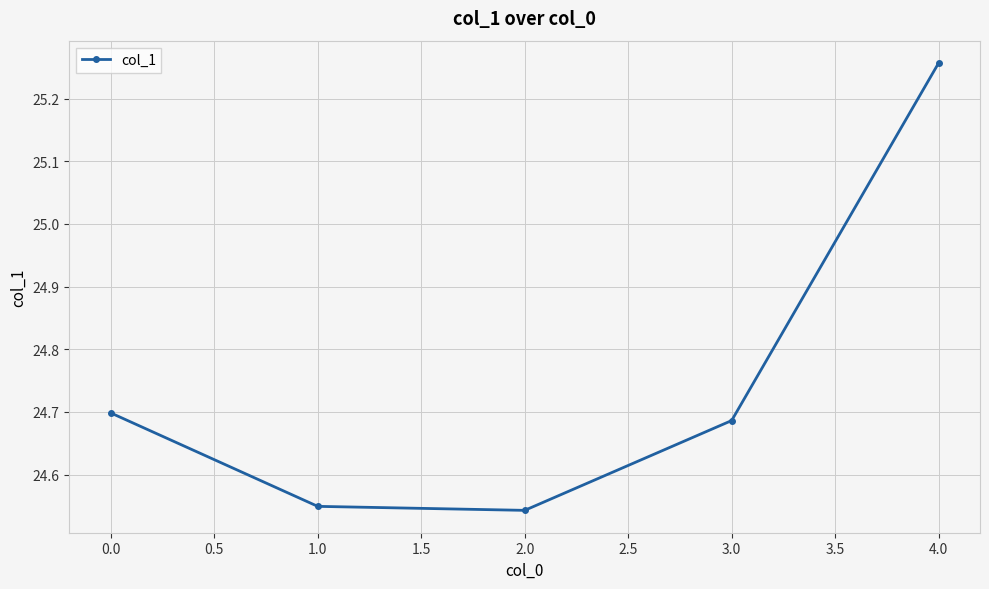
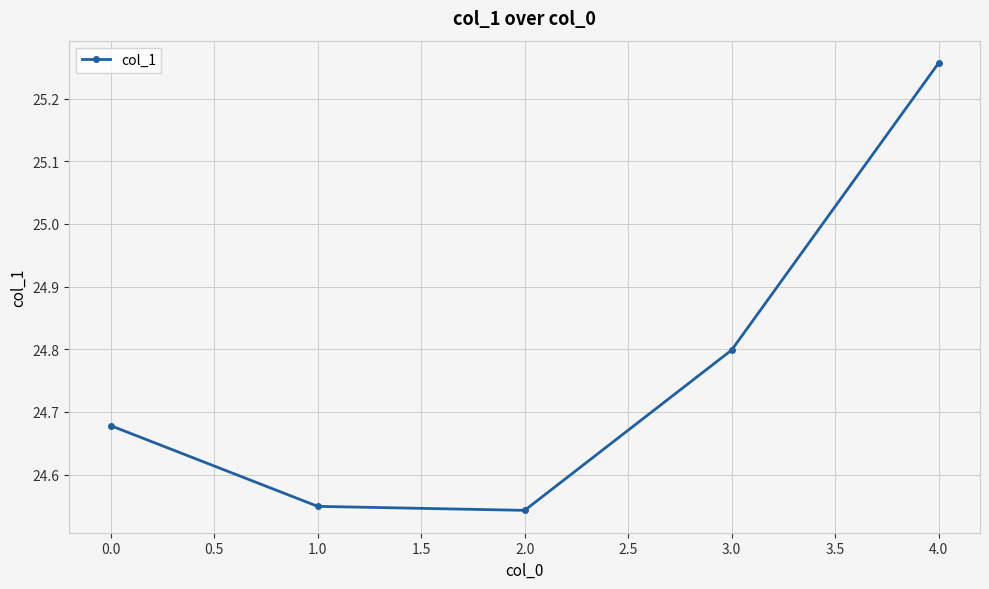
0.0: 24.70 -> 24.68
3.0: 24.69 -> 24.80
